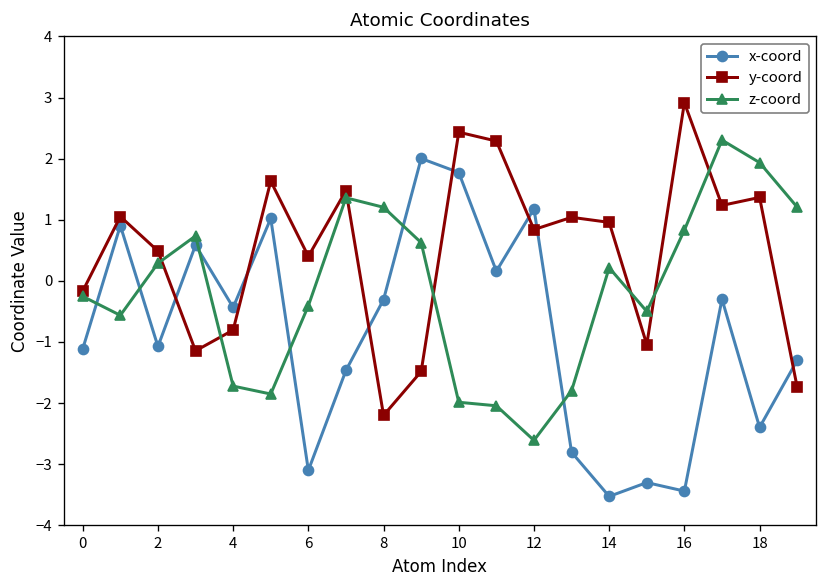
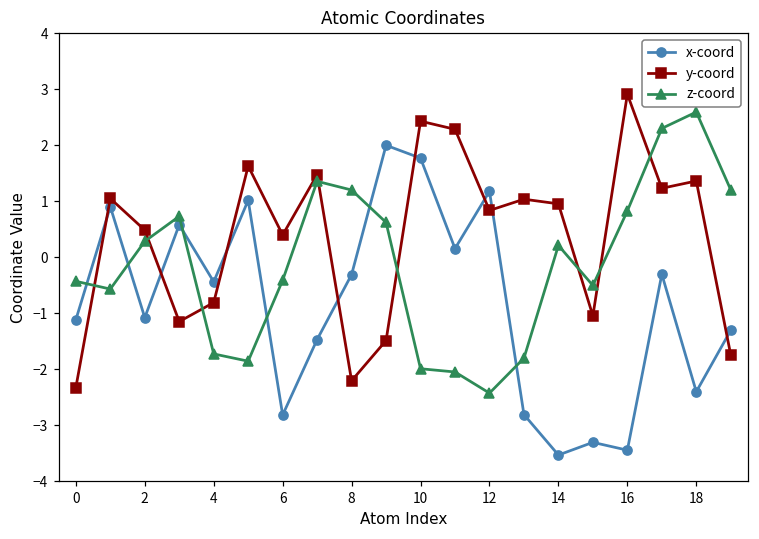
y-coord, 0: -0.2 -> -2.3
z-coord, 0: -0.3 -> -0.4
x-coord, 6: -3.1 -> -2.8
z-coord, 12: -2.6 -> -2.4
z-coord, 18: 1.9 -> 2.6
